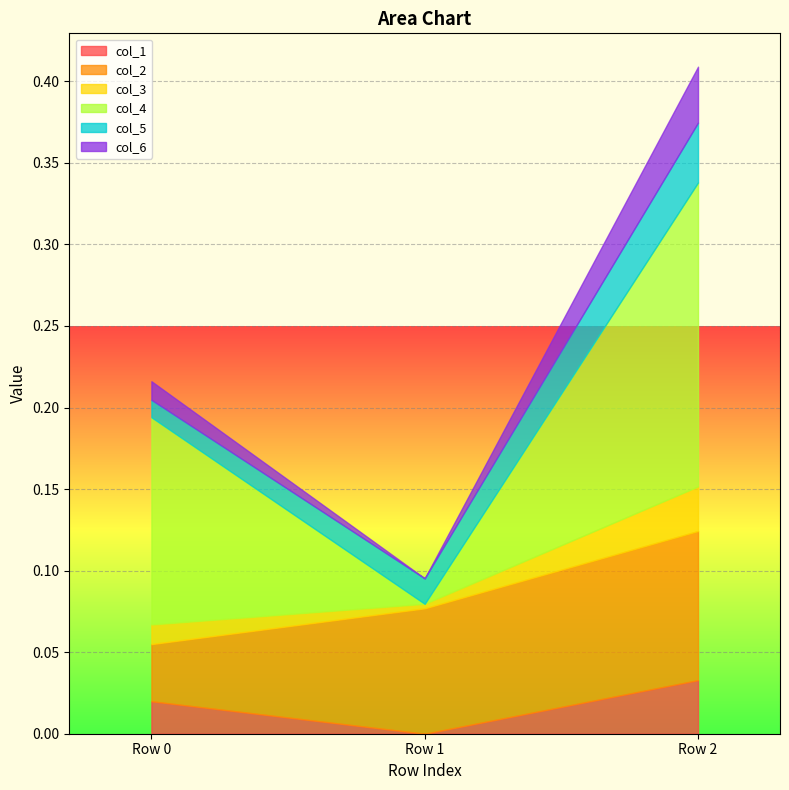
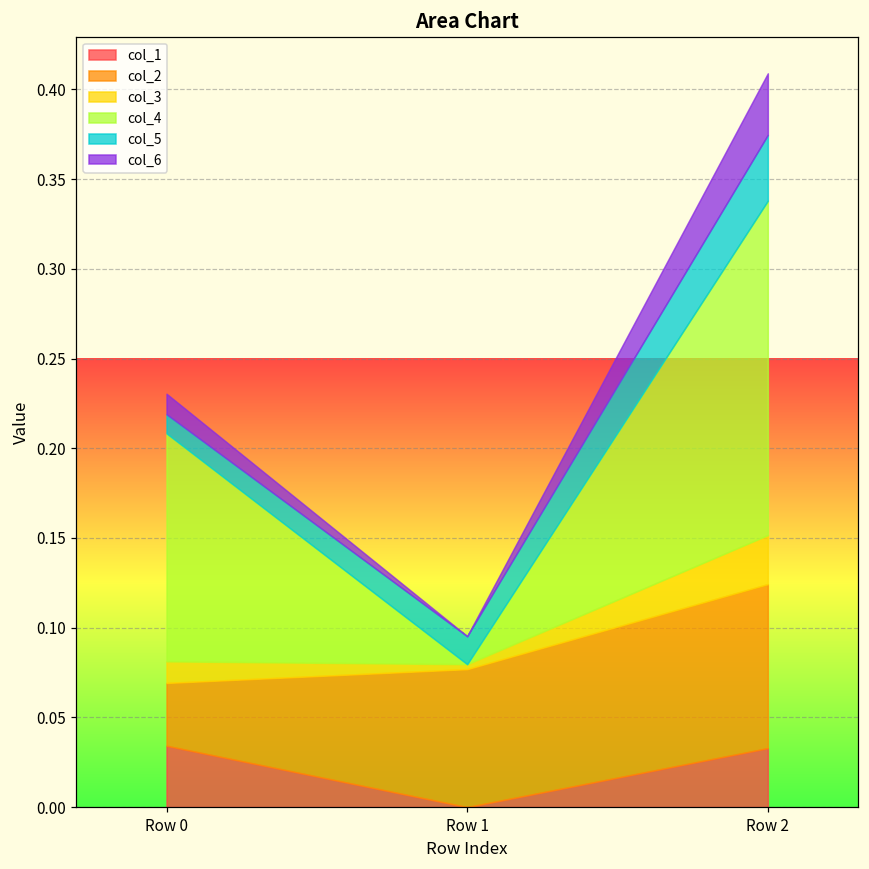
col_1, Row 0: 0.020 -> 0.034
